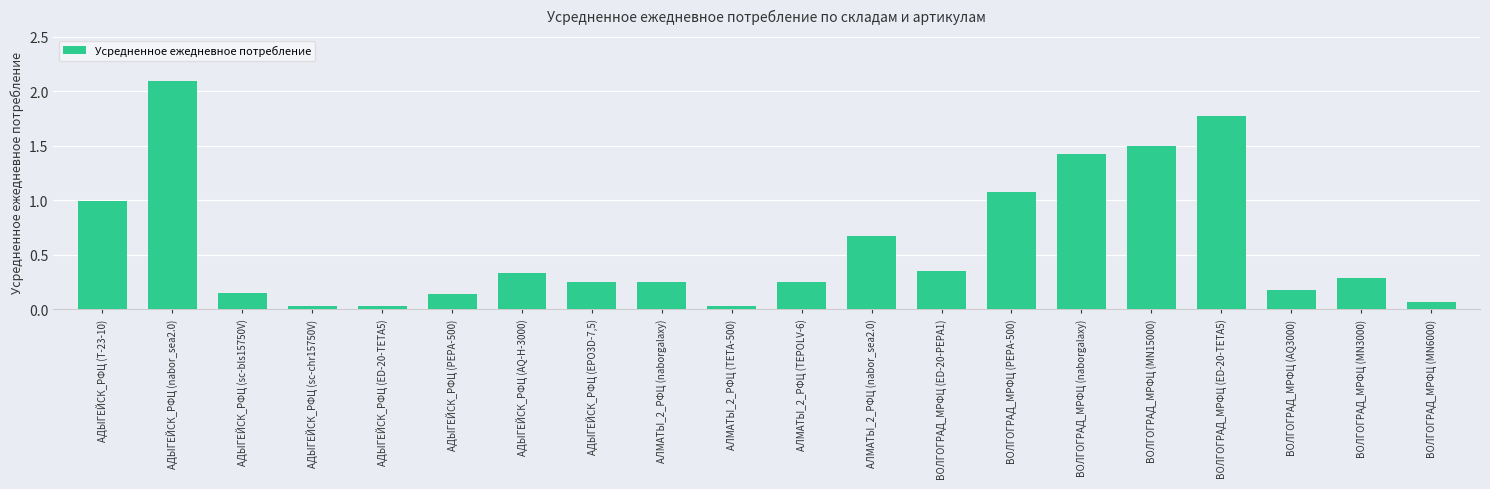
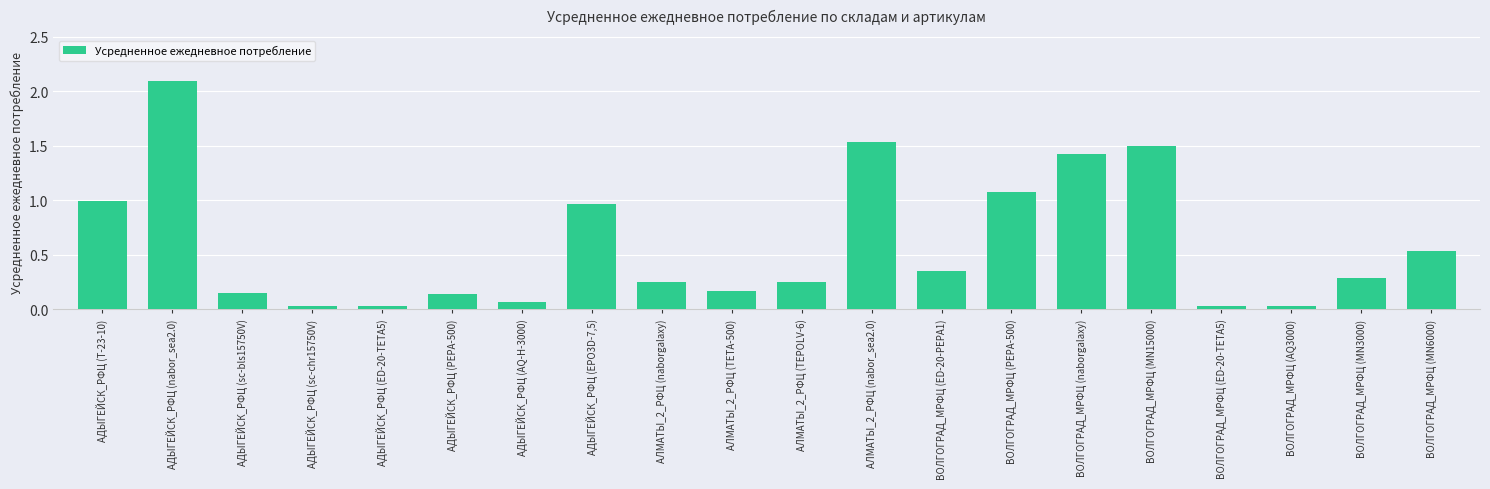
АДЫГЕЙСК_РФЦ (AQ-H-3000): 0.34 -> 0.06
АДЫГЕЙСК_РФЦ (EPO3D-7,5): 0.25 -> 0.97
АЛМАТЫ_2_РФЦ (TETA-500): 0.03 -> 0.17
АЛМАТЫ_2_РФЦ (nabor_sea2.0): 0.67 -> 1.54
ВОЛГОГРАД_МРФЦ (ED-20-TETA5): 1.78 -> 0.03
ВОЛГОГРАД_МРФЦ (AQ3000): 0.18 -> 0.03
ВОЛГОГРАД_МРФЦ (MN6000): 0.06 -> 0.53
